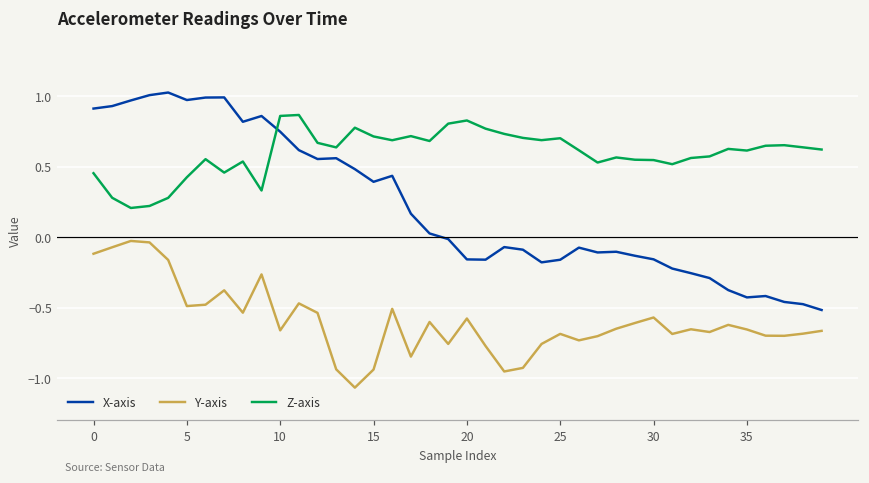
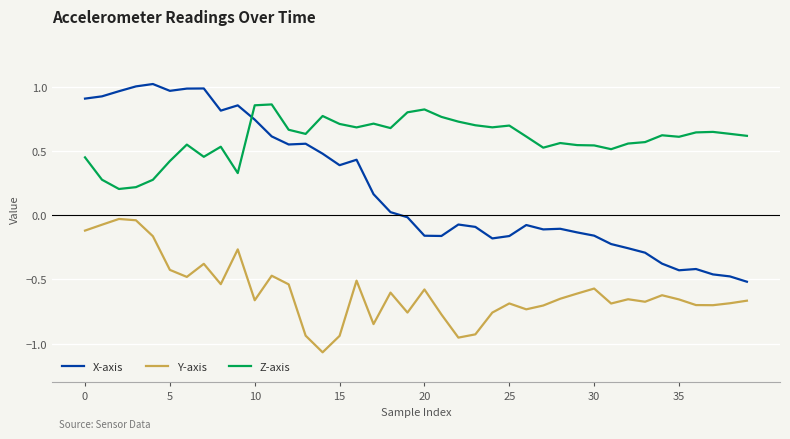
Y-axis, 5: -0.49 -> -0.43
